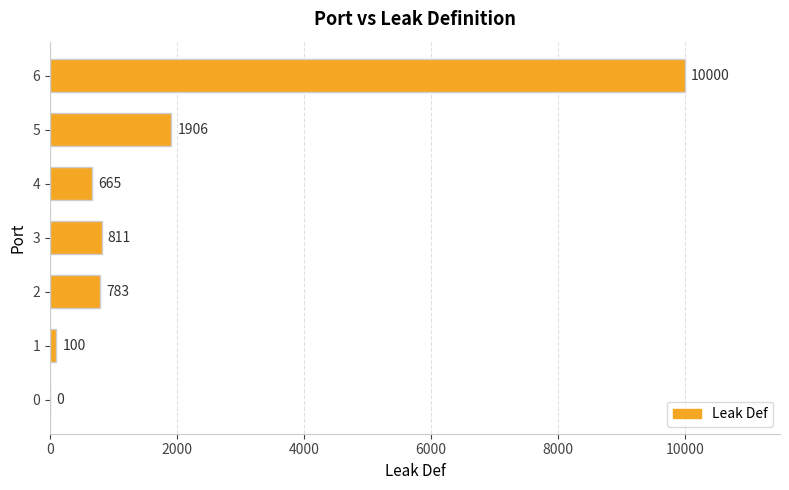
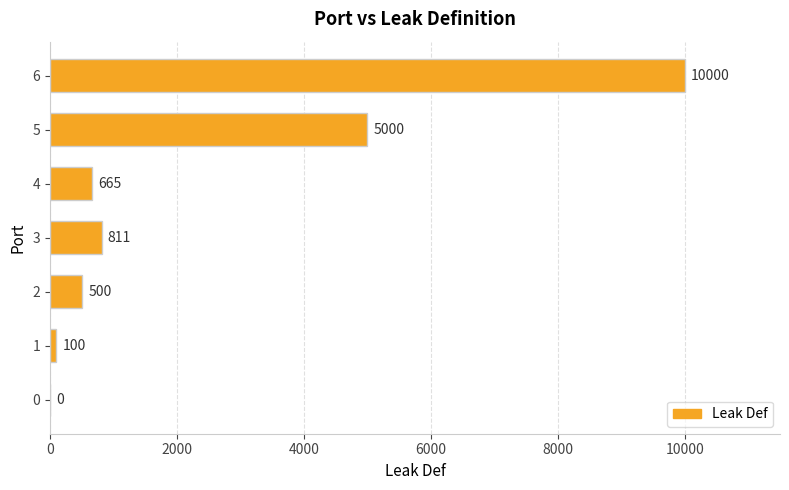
5: 1906 -> 5000
2: 783 -> 500
